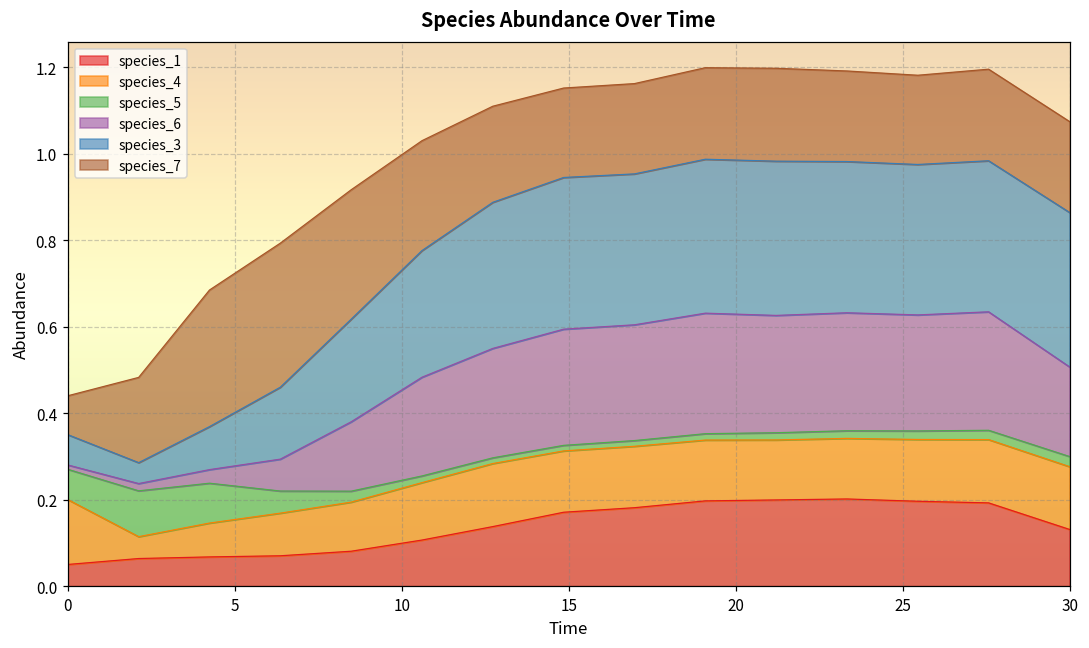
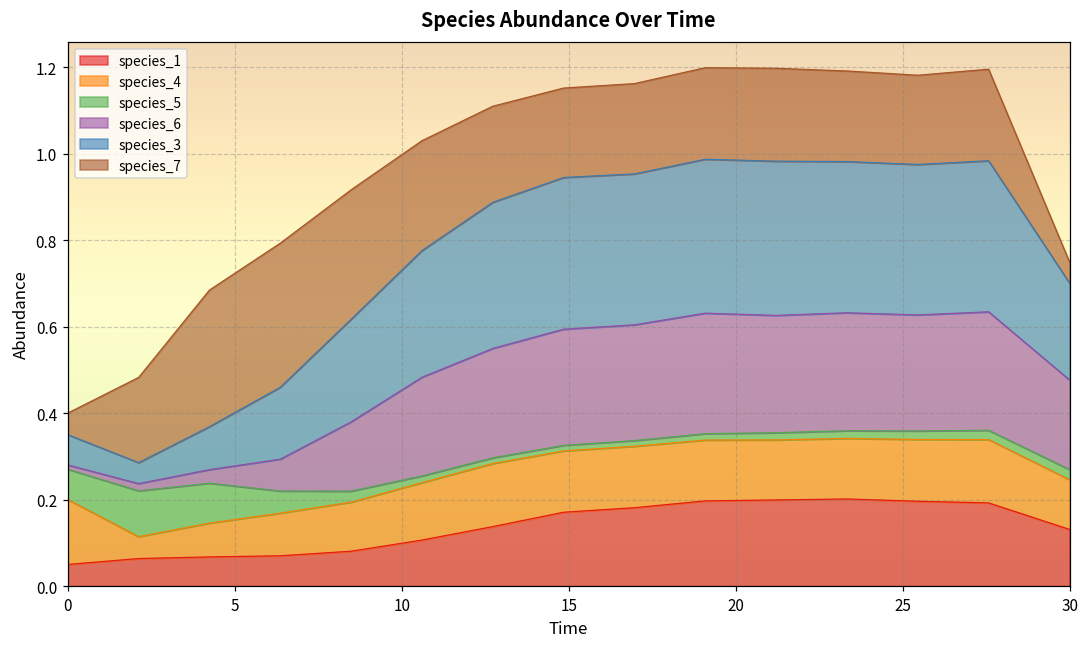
species_7, 0: 0.09 -> 0.05
species_4, 30: 0.15 -> 0.12
species_3, 30: 0.36 -> 0.22
species_7, 30: 0.21 -> 0.05
